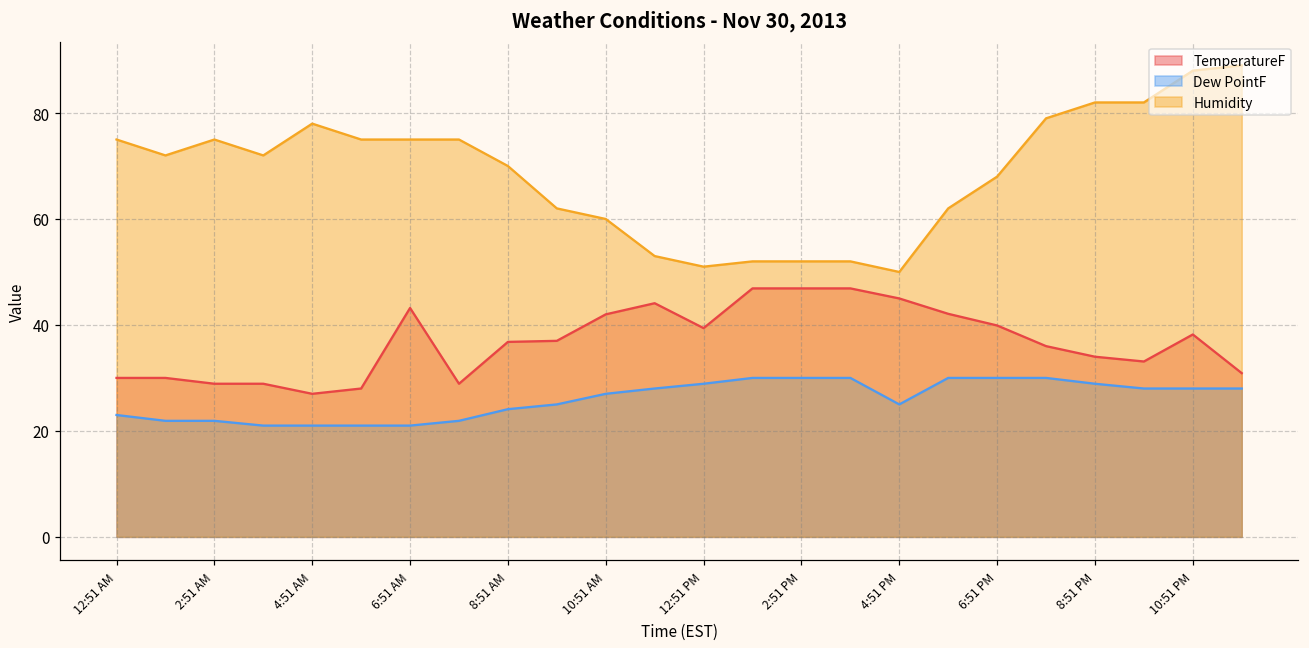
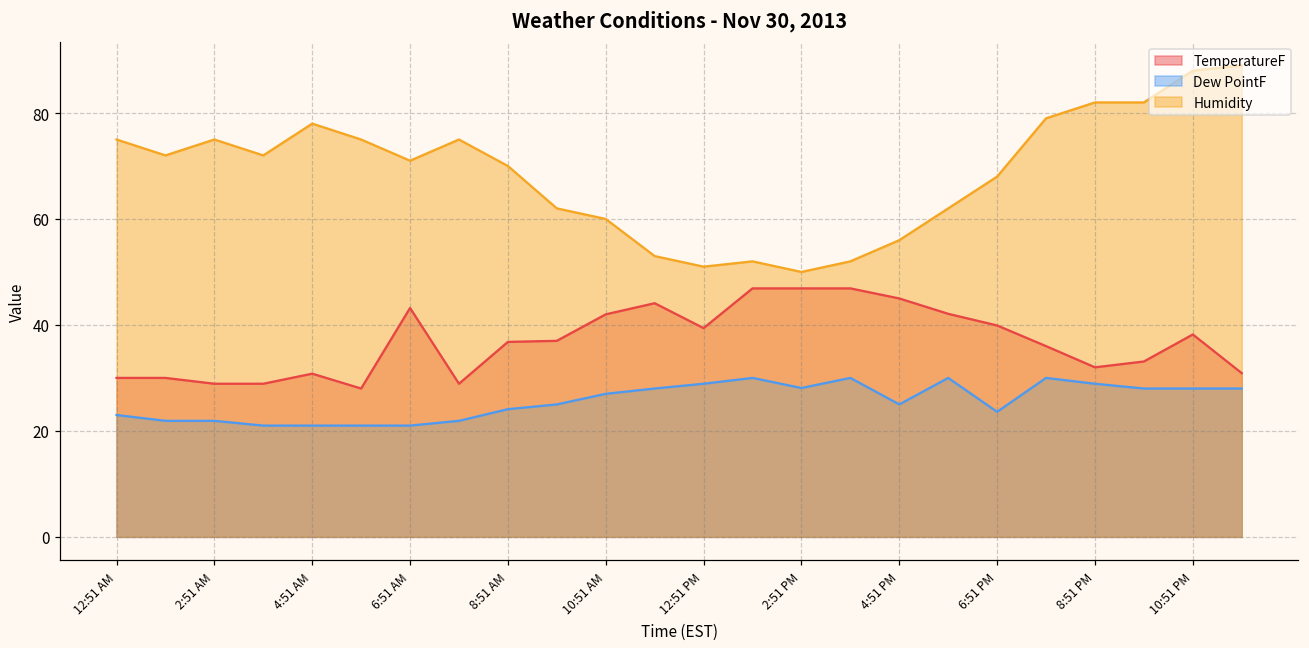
TemperatureF, 4:51 AM: 27 -> 31
Humidity, 6:51 AM: 75 -> 71
Dew PointF, 2:51 PM: 30 -> 28
Humidity, 2:51 PM: 52 -> 50
Humidity, 4:51 PM: 50 -> 56
Dew PointF, 6:51 PM: 30 -> 24
TemperatureF, 8:51 PM: 34 -> 32
